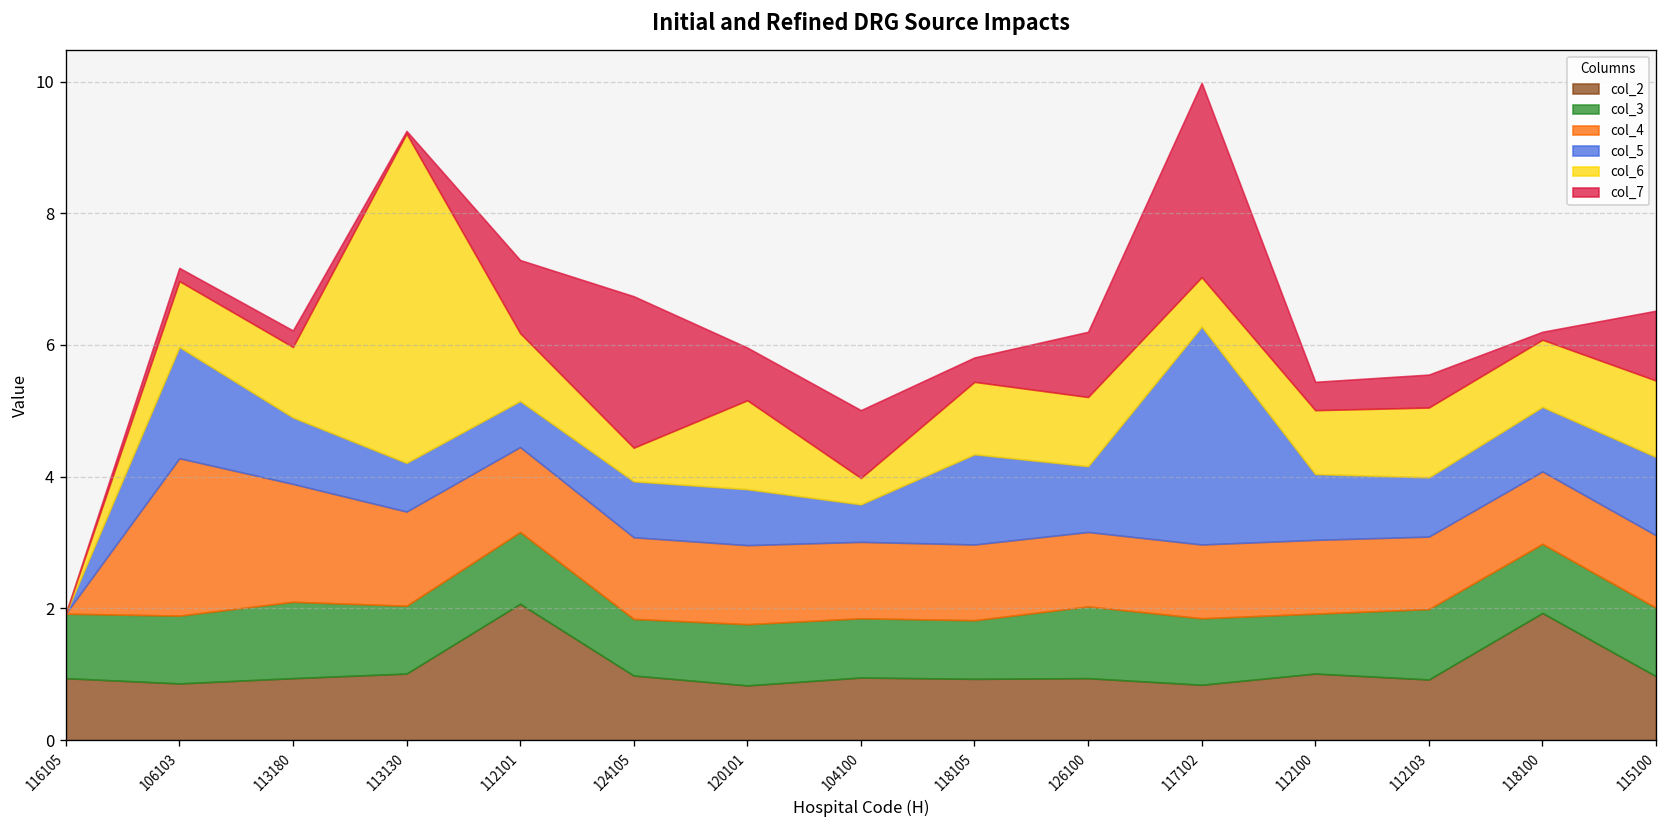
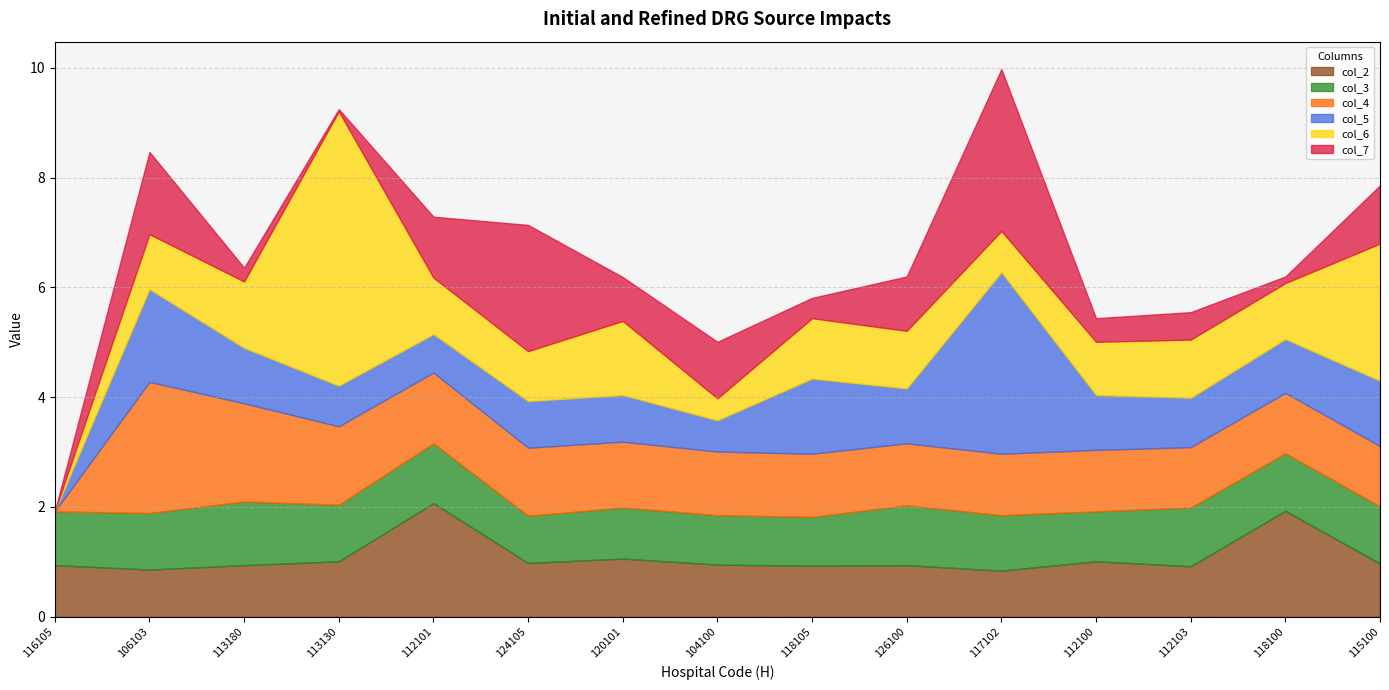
col_7, 106103: 0.2 -> 1.5
col_6, 113180: 1.1 -> 1.2
col_6, 124105: 0.5 -> 0.9
col_2, 120101: 0.8 -> 1.1
col_6, 115100: 1.2 -> 2.5
